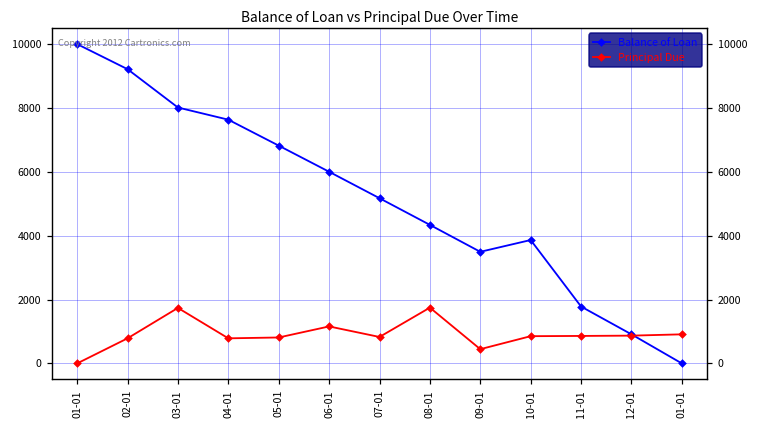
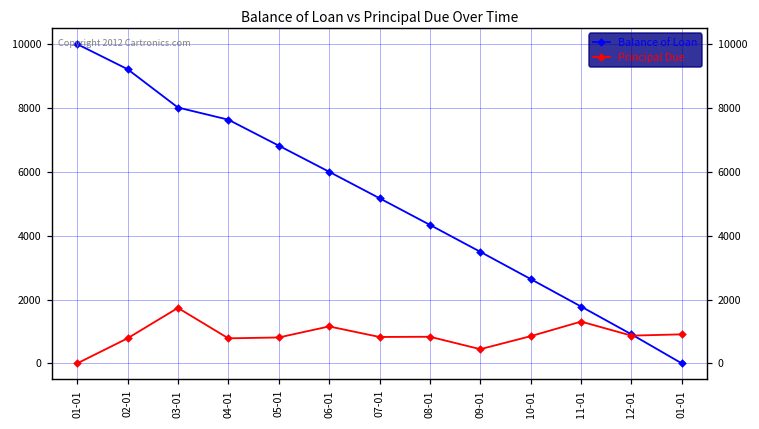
Principal Due, 08-01: 1700 -> 800
Balance of Loan, 10-01: 3900 -> 2600
Principal Due, 11-01: 900 -> 1300
